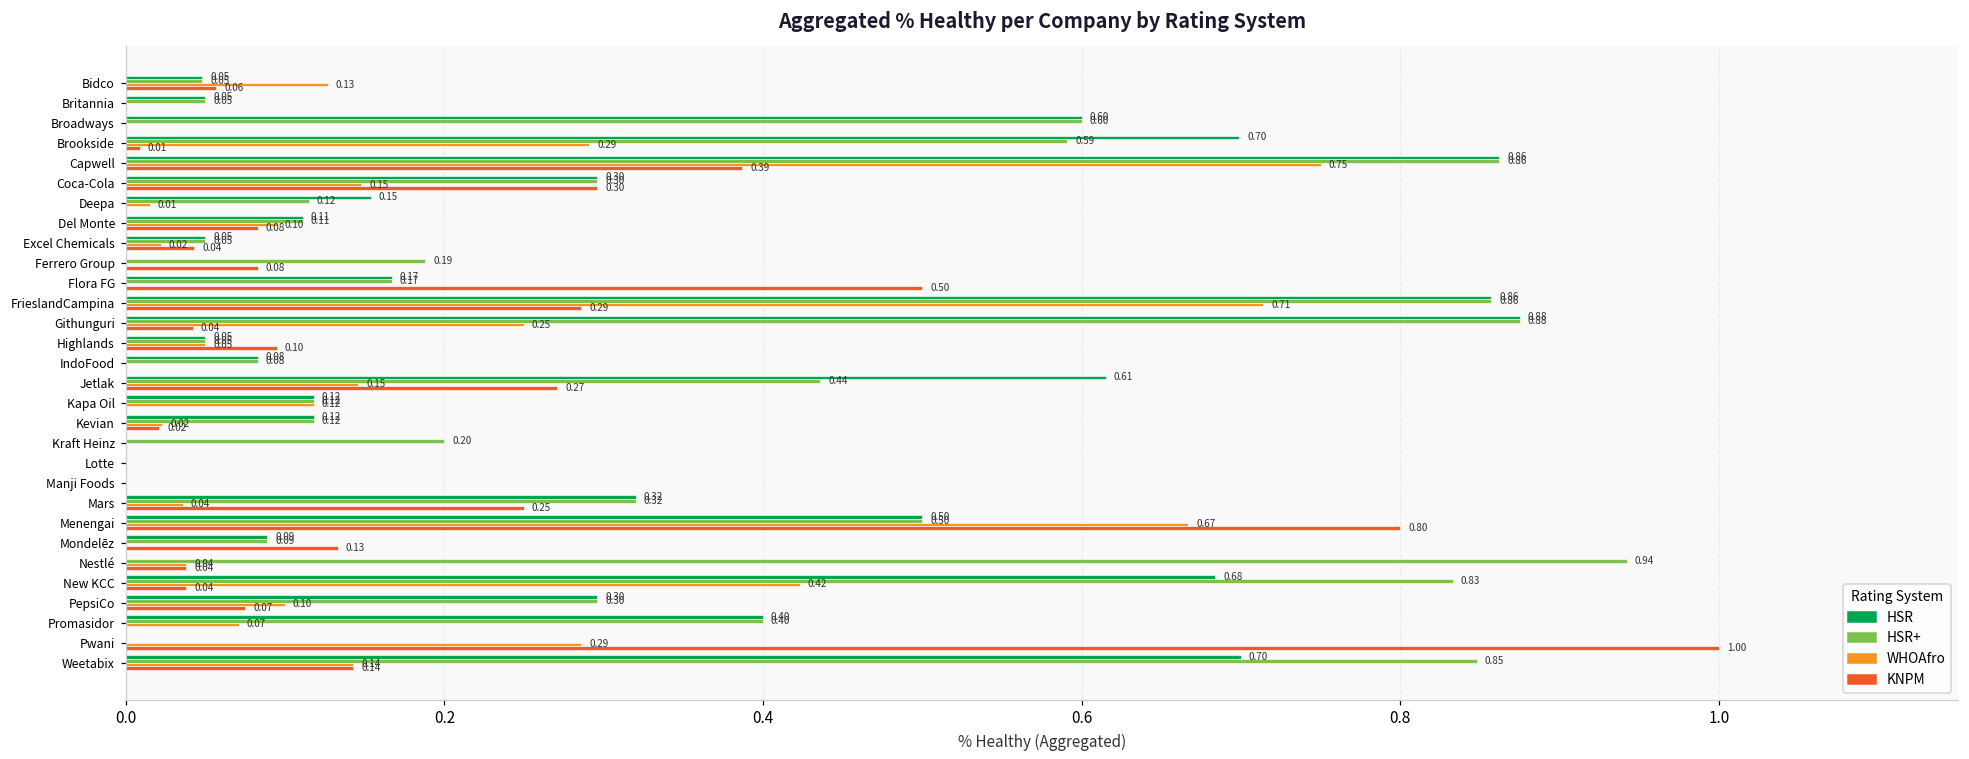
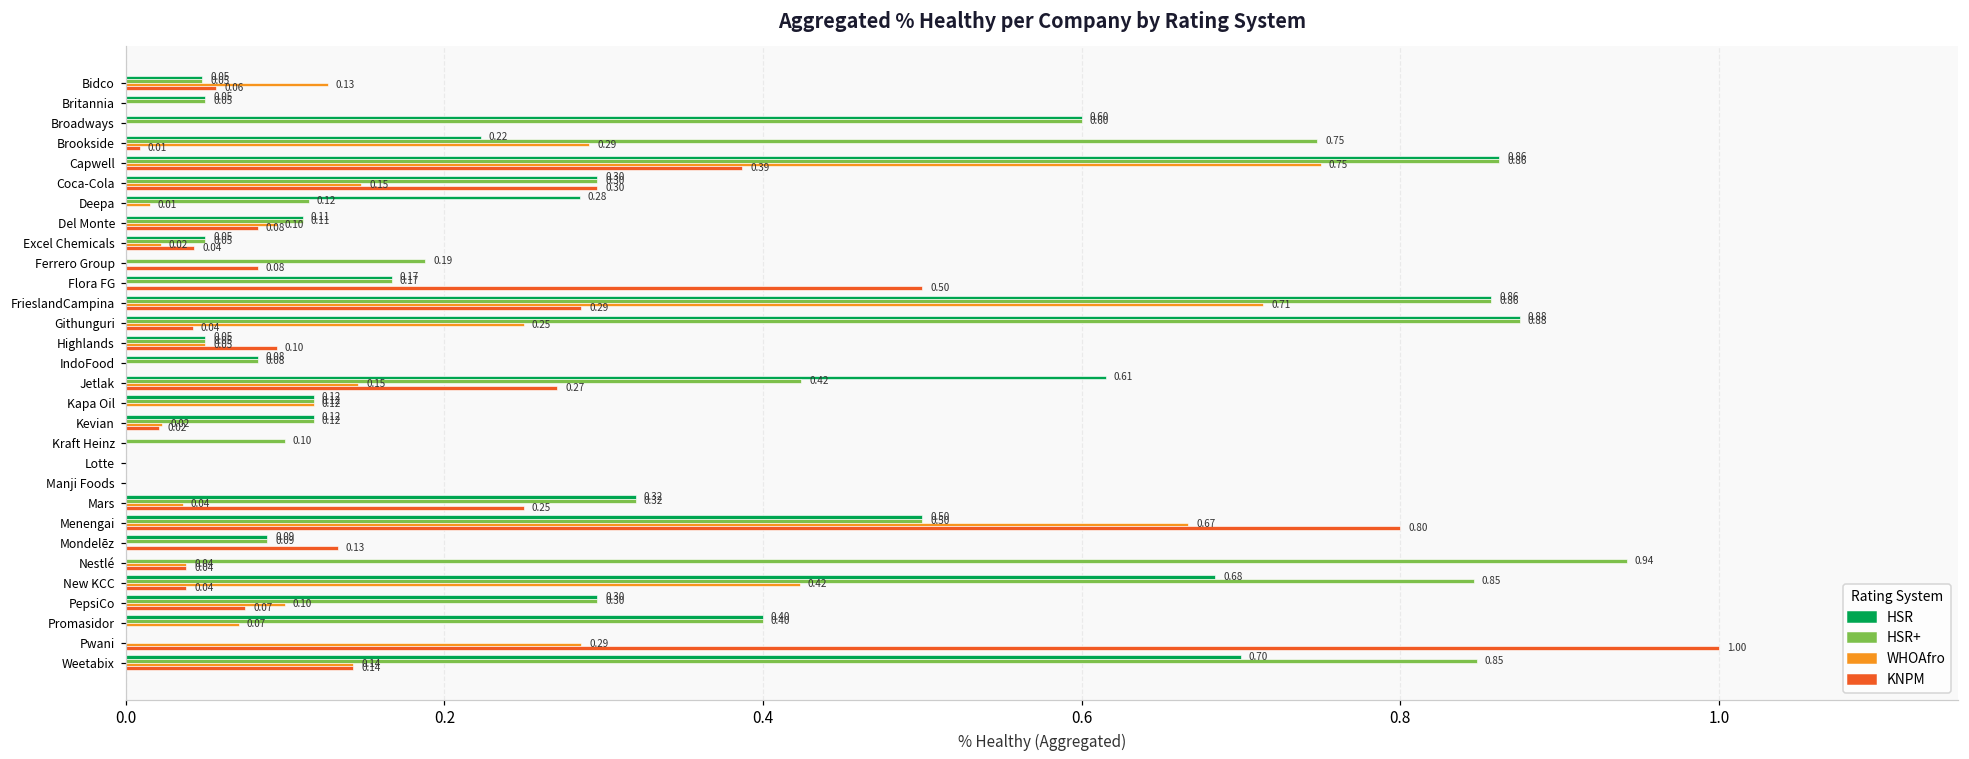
HSR, Brookside: 0.70 -> 0.22
HSR+, Brookside: 0.59 -> 0.75
HSR, Deepa: 0.15 -> 0.28
HSR+, Jetlak: 0.44 -> 0.42
HSR+, Kraft Heinz: 0.20 -> 0.10
HSR+, New KCC: 0.83 -> 0.85
